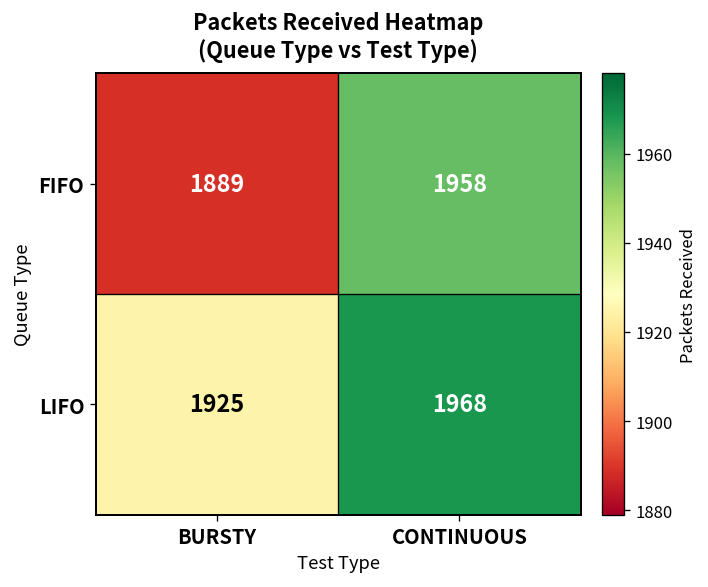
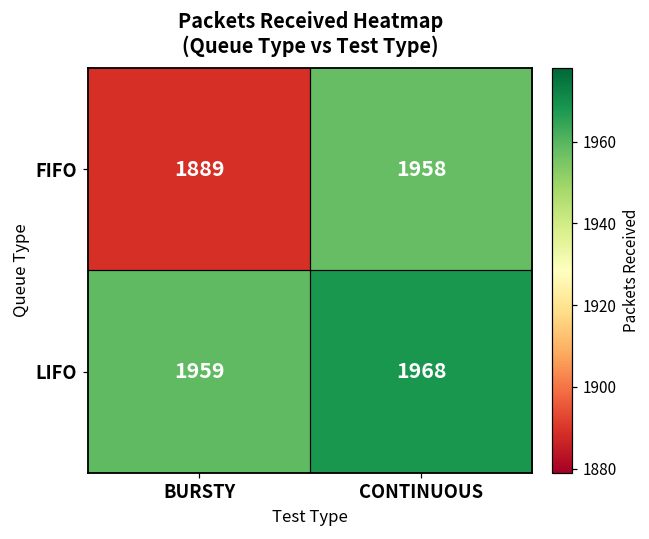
LIFO, BURSTY: 1925 -> 1959
